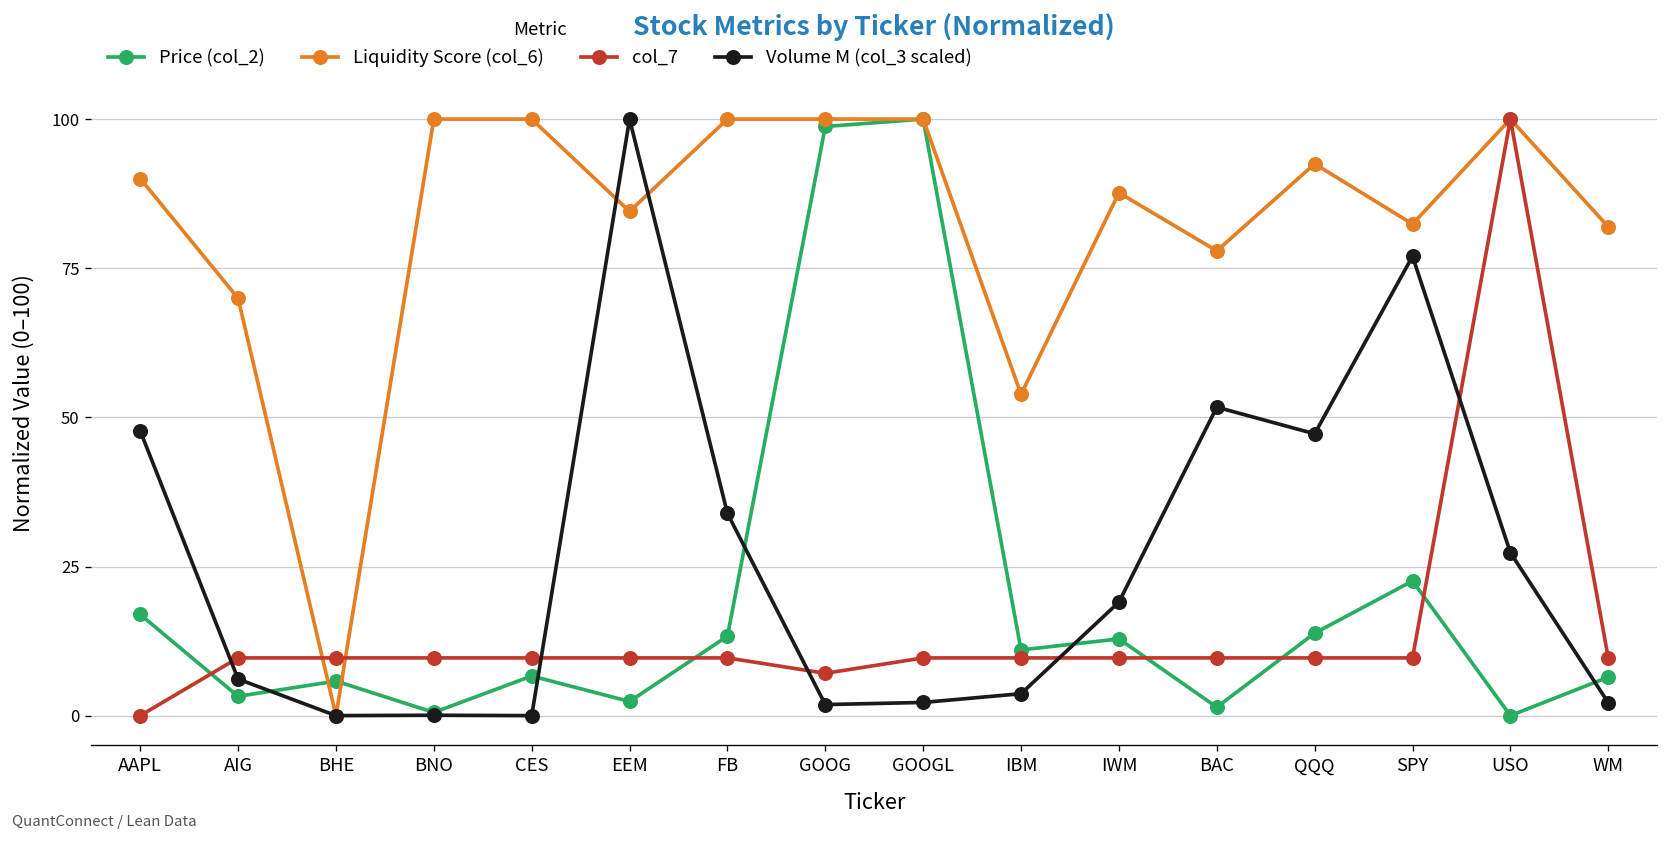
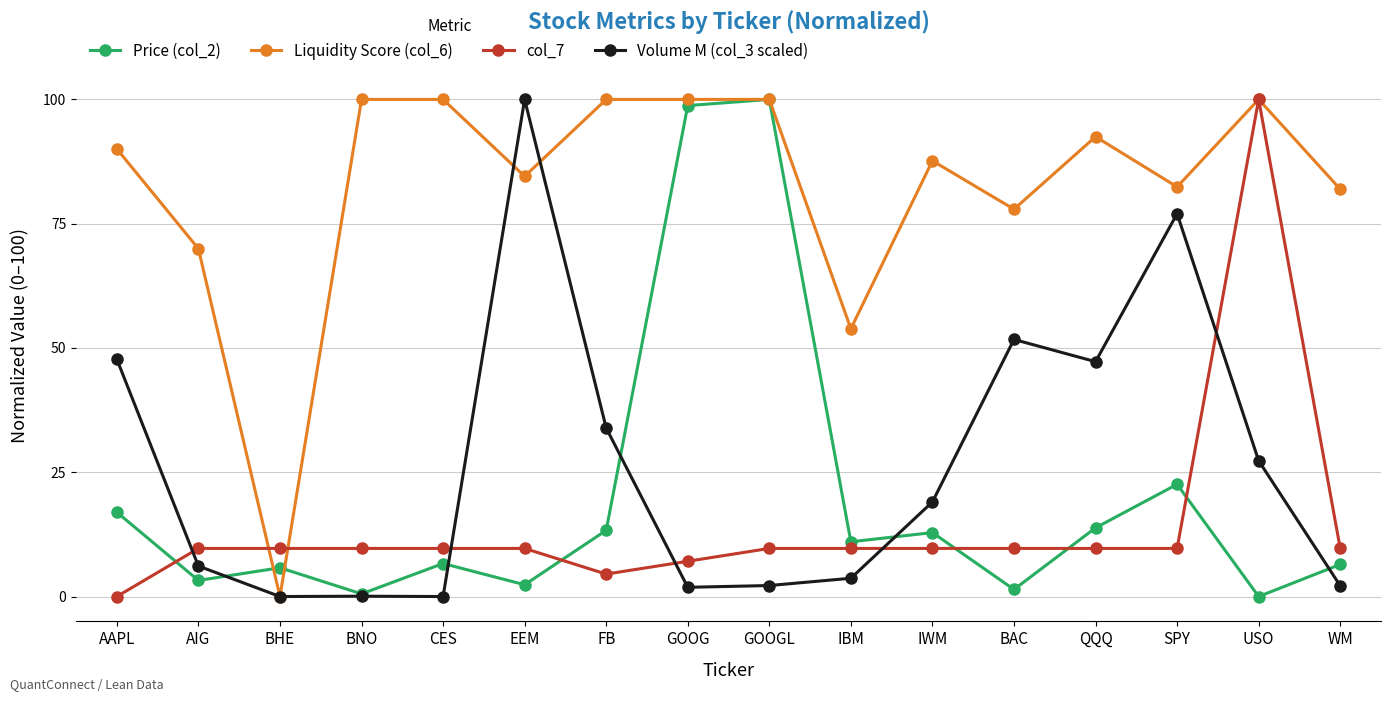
col_7, FB: 10 -> 5
